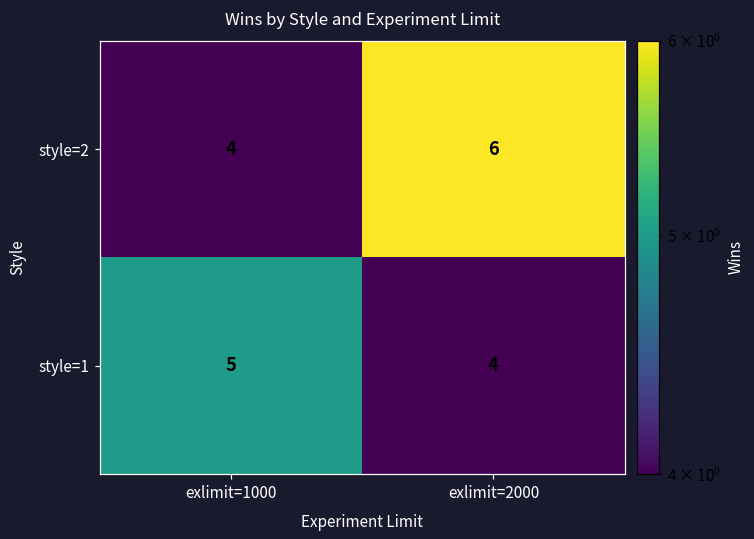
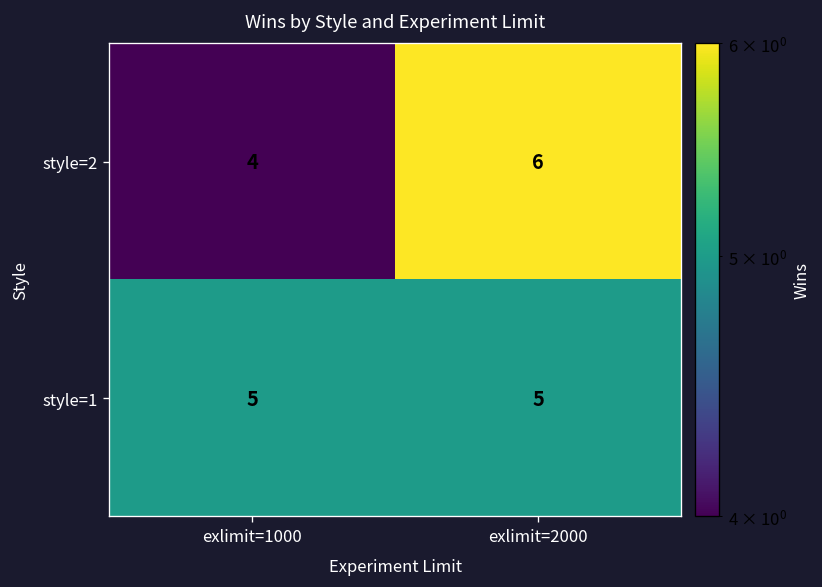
style=1, exlimit=2000: 4 -> 5
